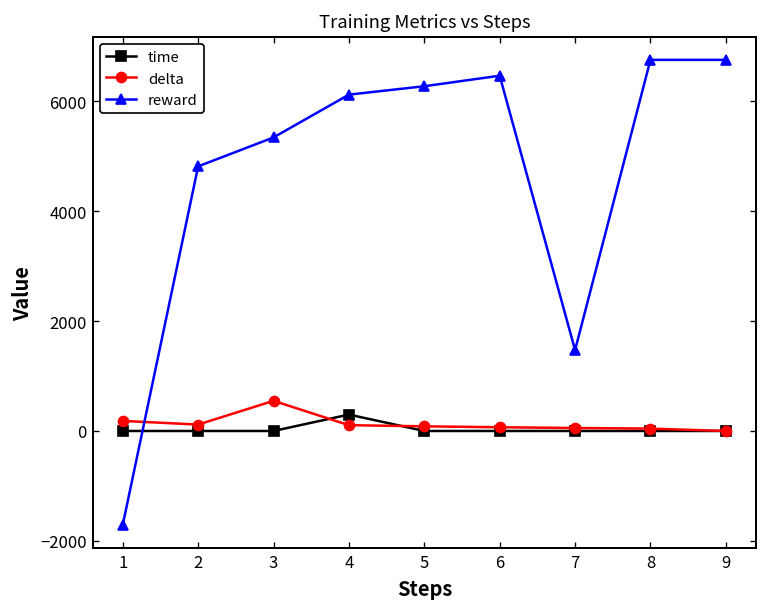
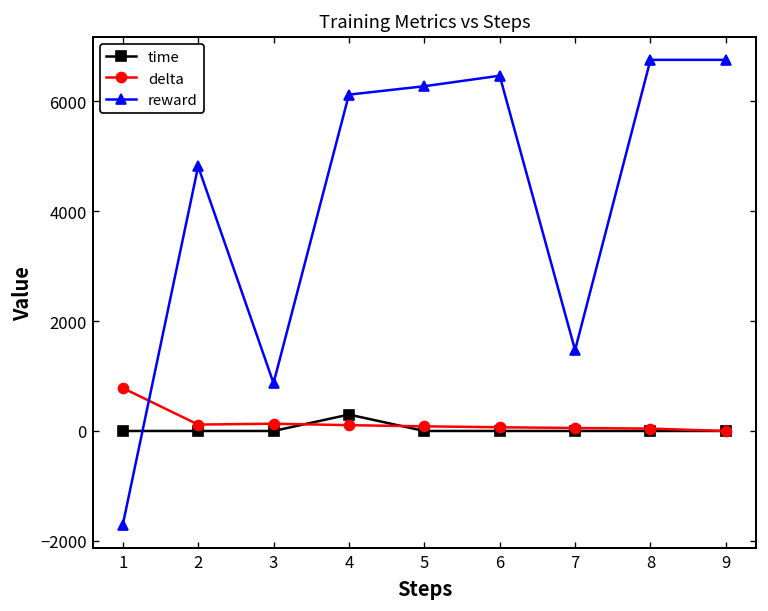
delta, 1: 200 -> 800
delta, 3: 500 -> 100
reward, 3: 5300 -> 900
